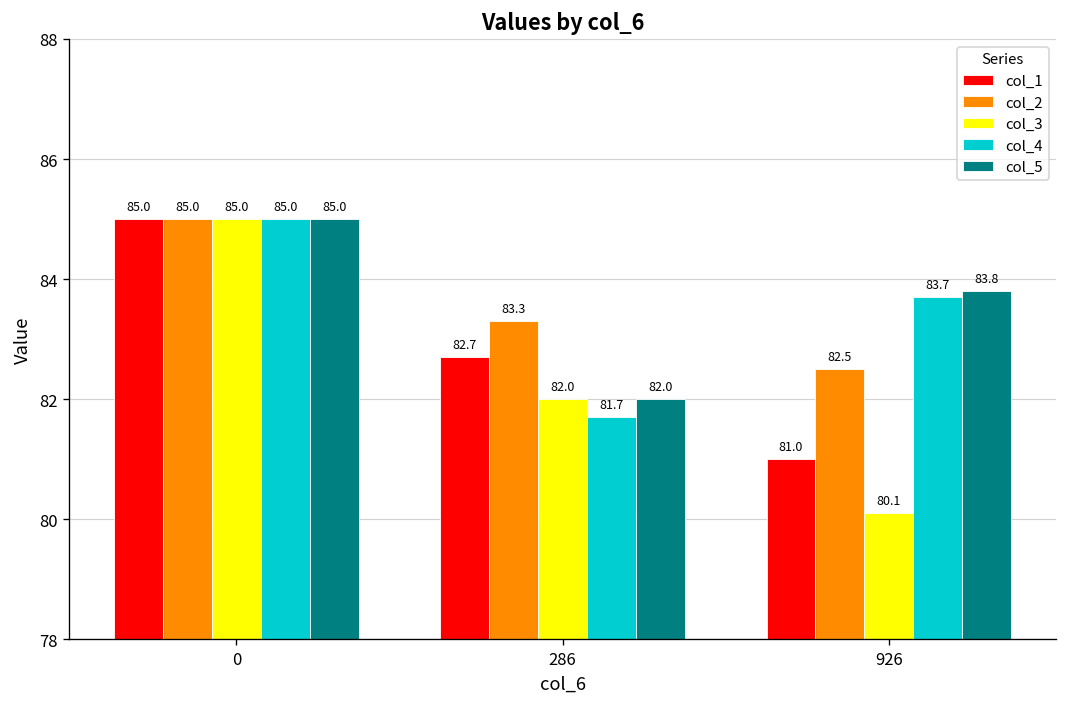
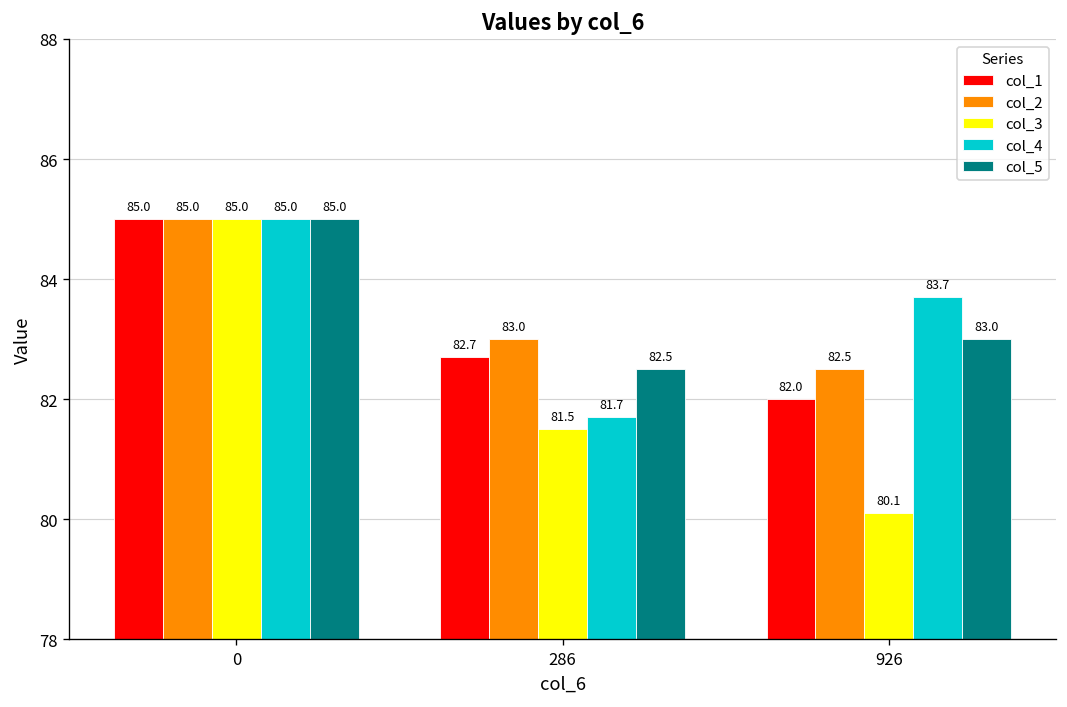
col_2, 286: 83.3 -> 83.0
col_3, 286: 82.0 -> 81.5
col_5, 286: 82.0 -> 82.5
col_1, 926: 81.0 -> 82.0
col_5, 926: 83.8 -> 83.0
